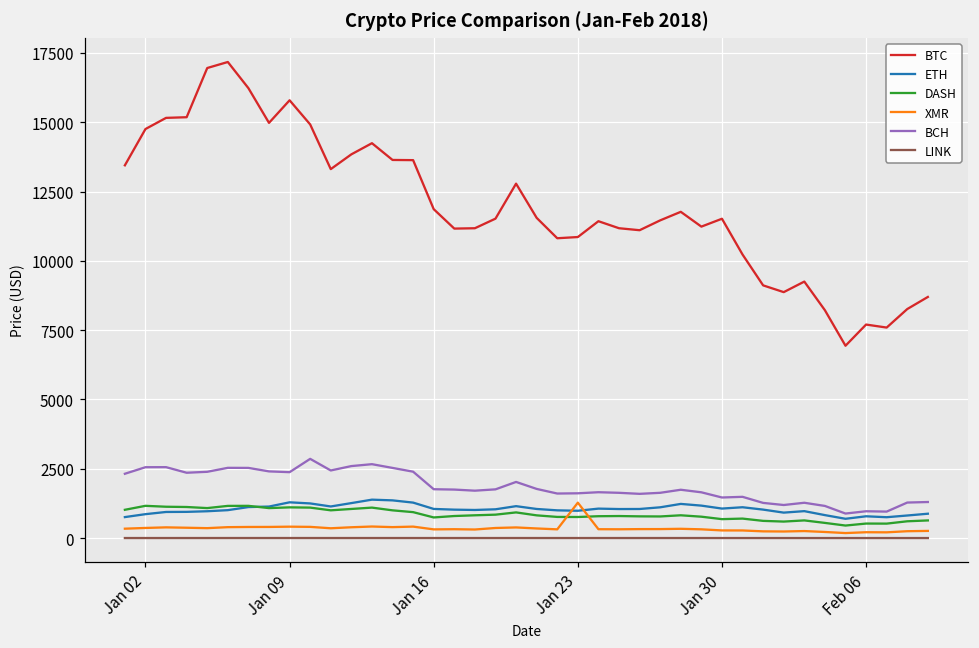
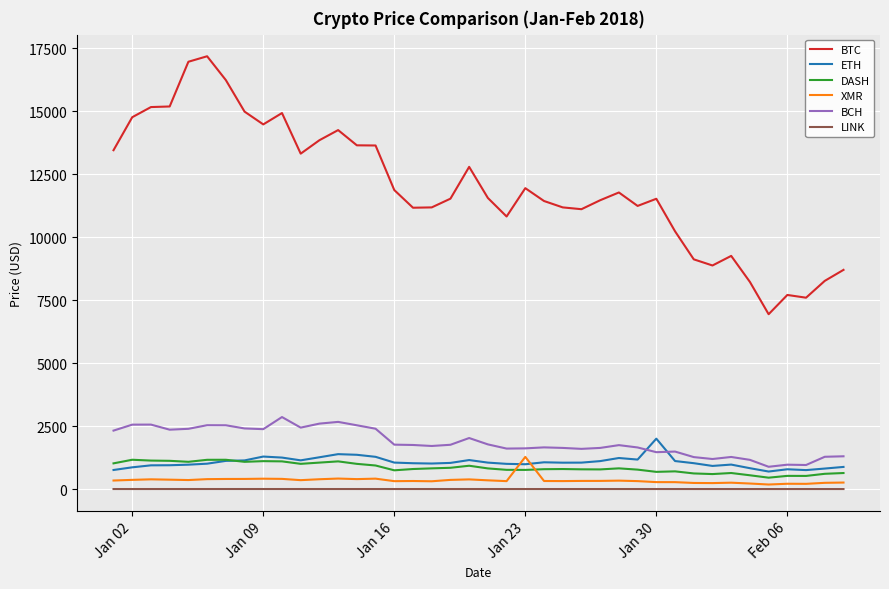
BTC, Jan 09: 15800 -> 14500
BTC, Jan 23: 10900 -> 11900
ETH, Jan 30: 1100 -> 2000
